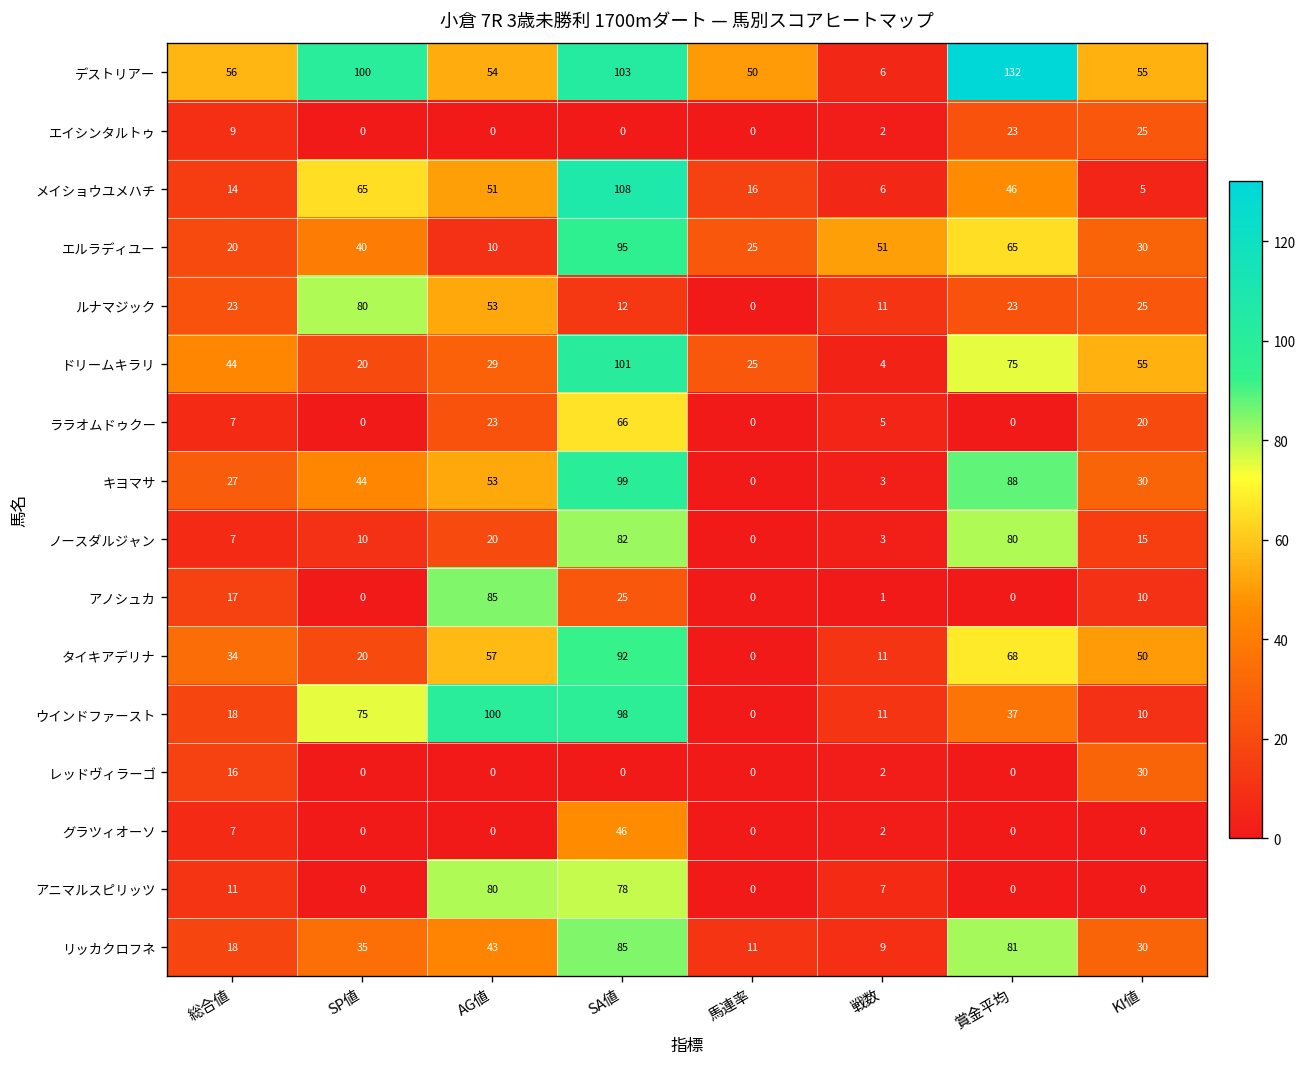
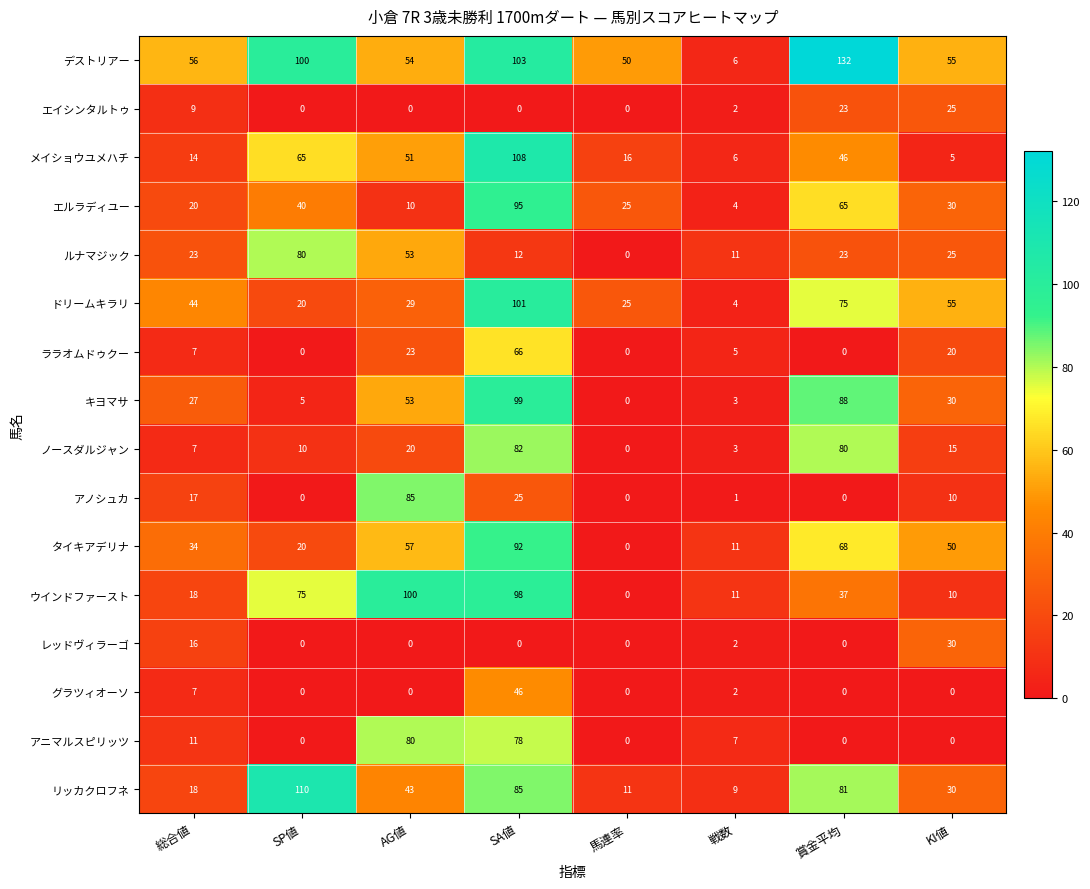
エルラディユー, 戦数: 51 -> 4
キヨマサ, SP値: 44 -> 5
リッカクロフネ, SP値: 35 -> 110
